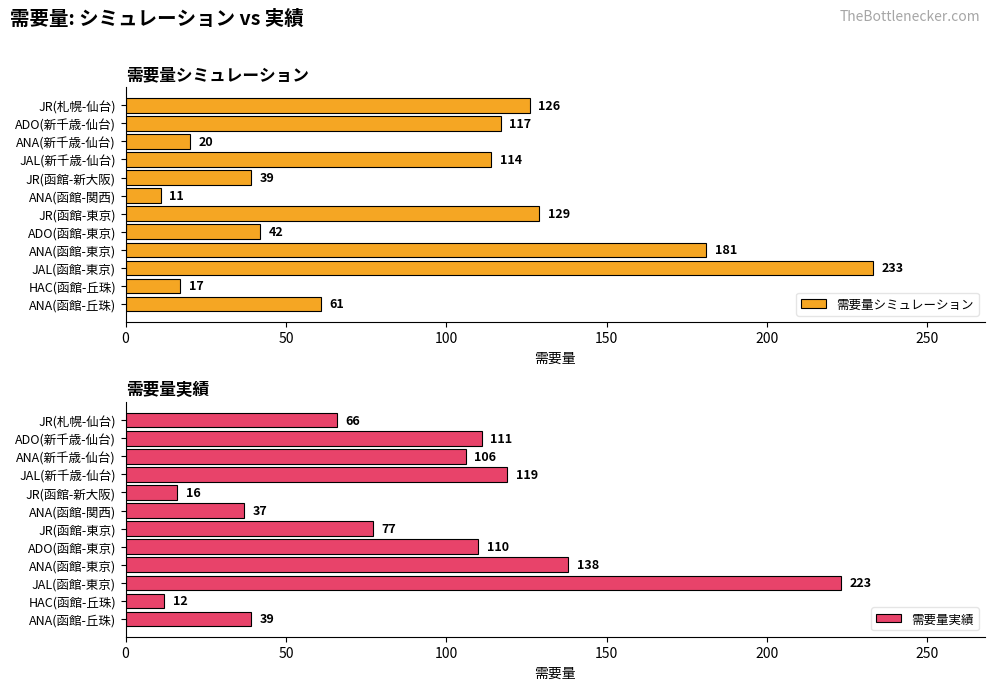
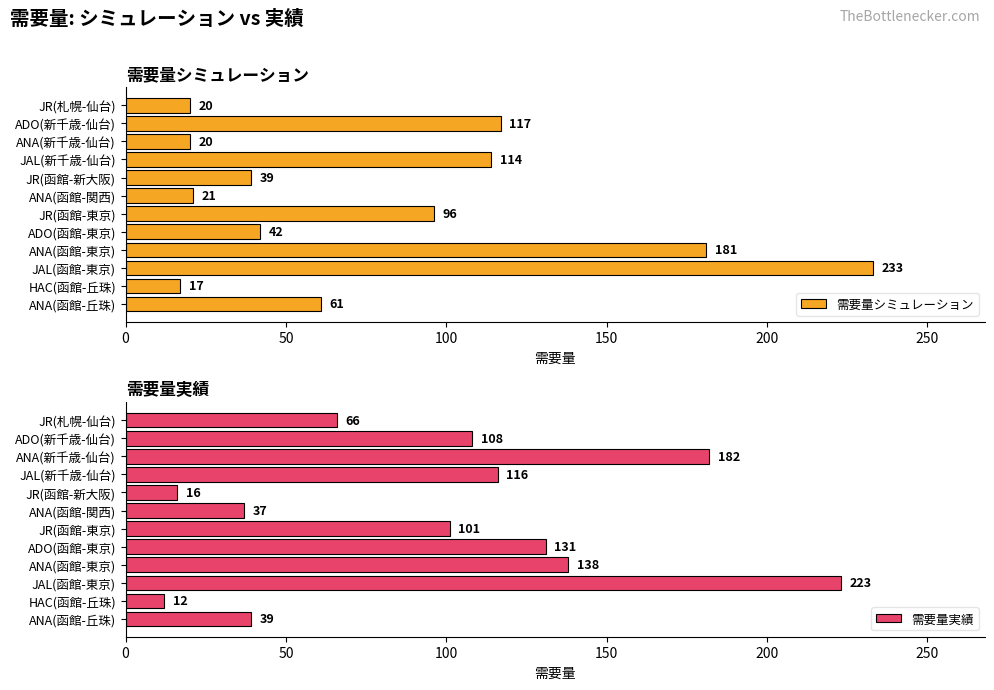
需要量シミュレーション, JR(札幌-仙台): 126 -> 20
需要量シミュレーション, ANA(函館-関西): 11 -> 21
需要量シミュレーション, JR(函館-東京): 129 -> 96
需要量実績, ADO(新千歳-仙台): 111 -> 108
需要量実績, ANA(新千歳-仙台): 106 -> 182
需要量実績, JAL(新千歳-仙台): 119 -> 116
需要量実績, JR(函館-東京): 77 -> 101
需要量実績, ADO(函館-東京): 110 -> 131
